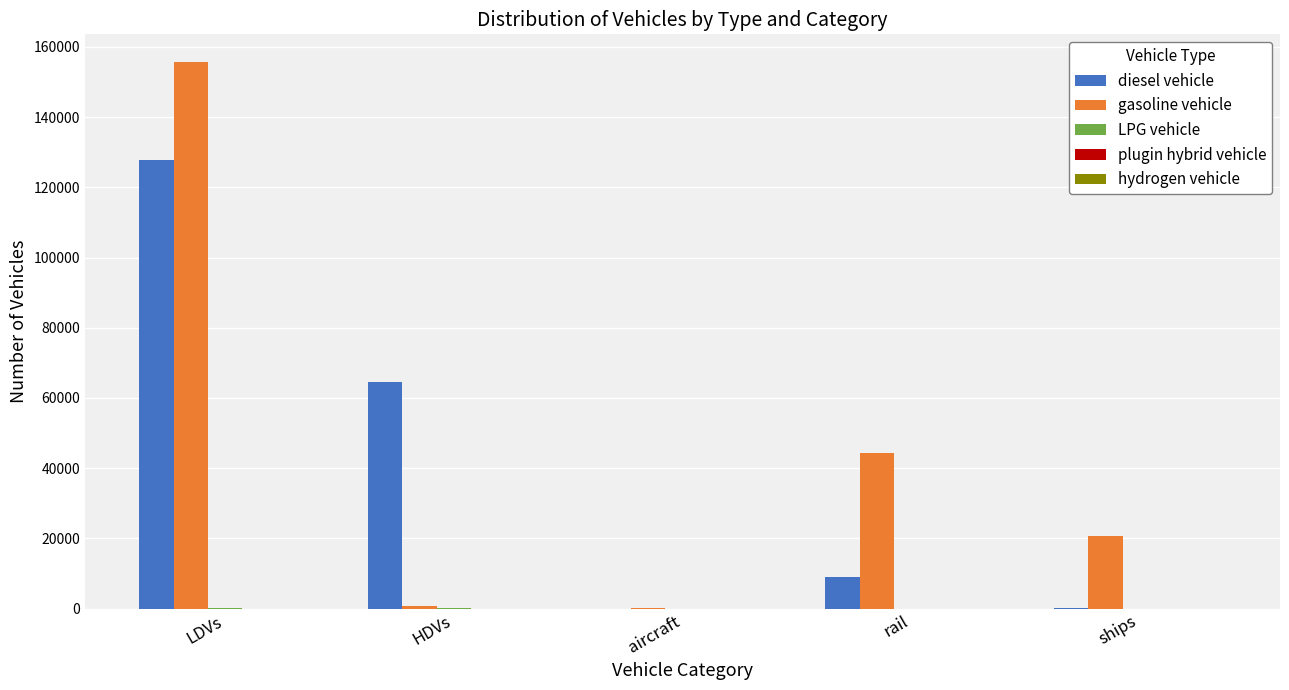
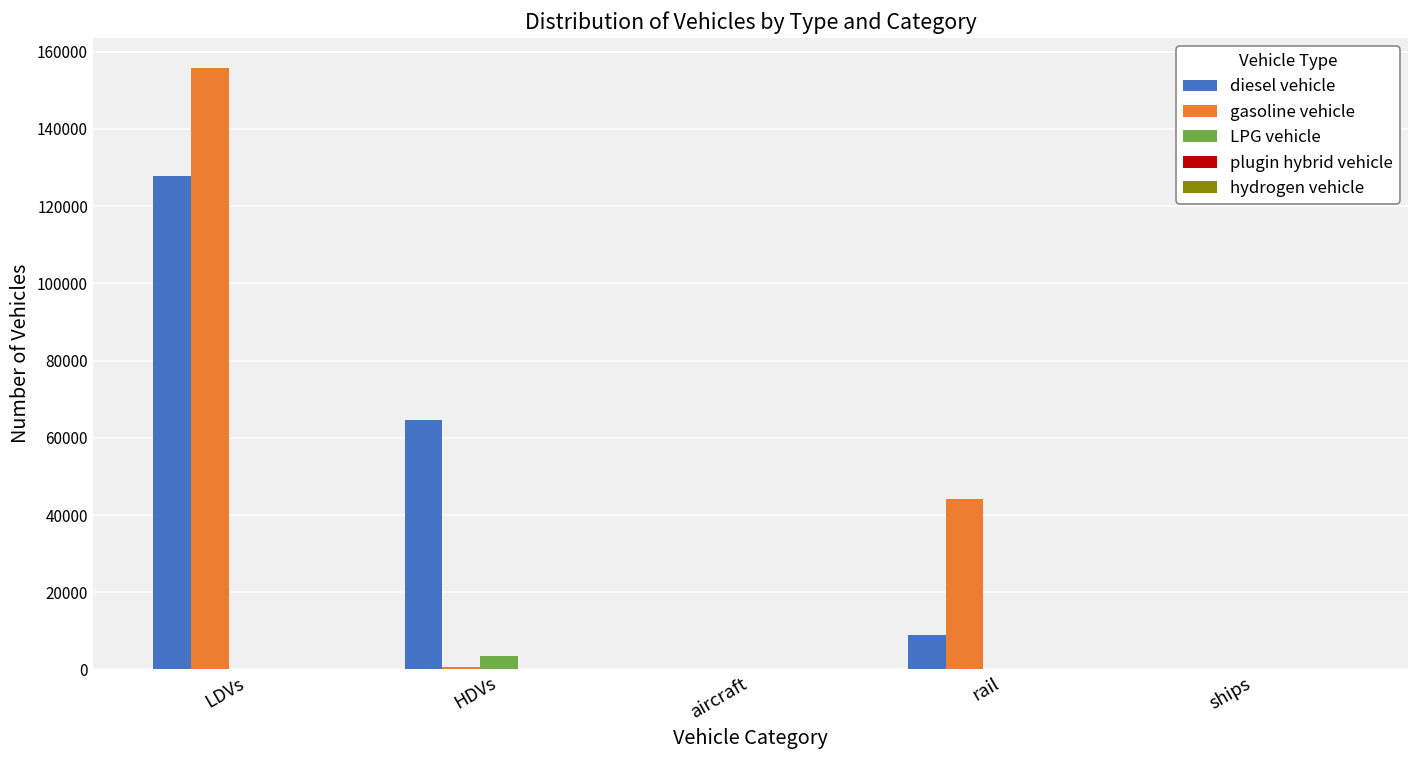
LPG vehicle, HDVs: 0 -> 4000
gasoline vehicle, ships: 21000 -> 0
